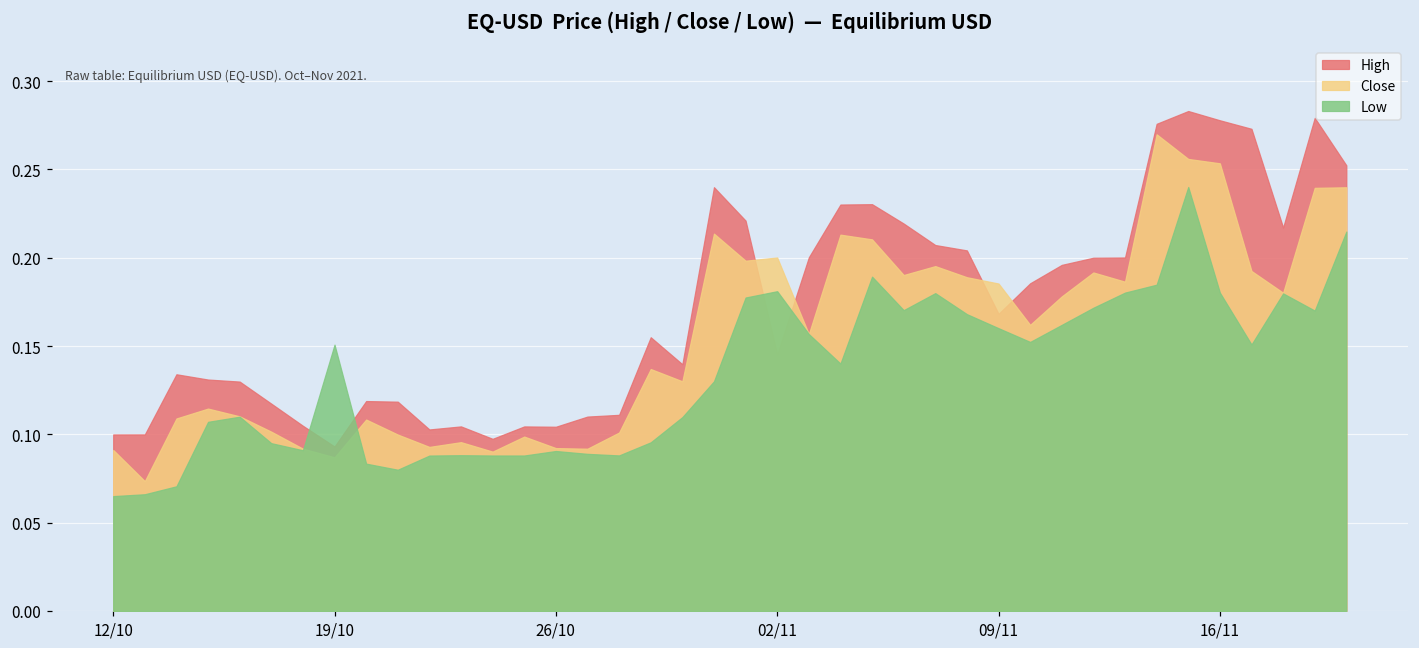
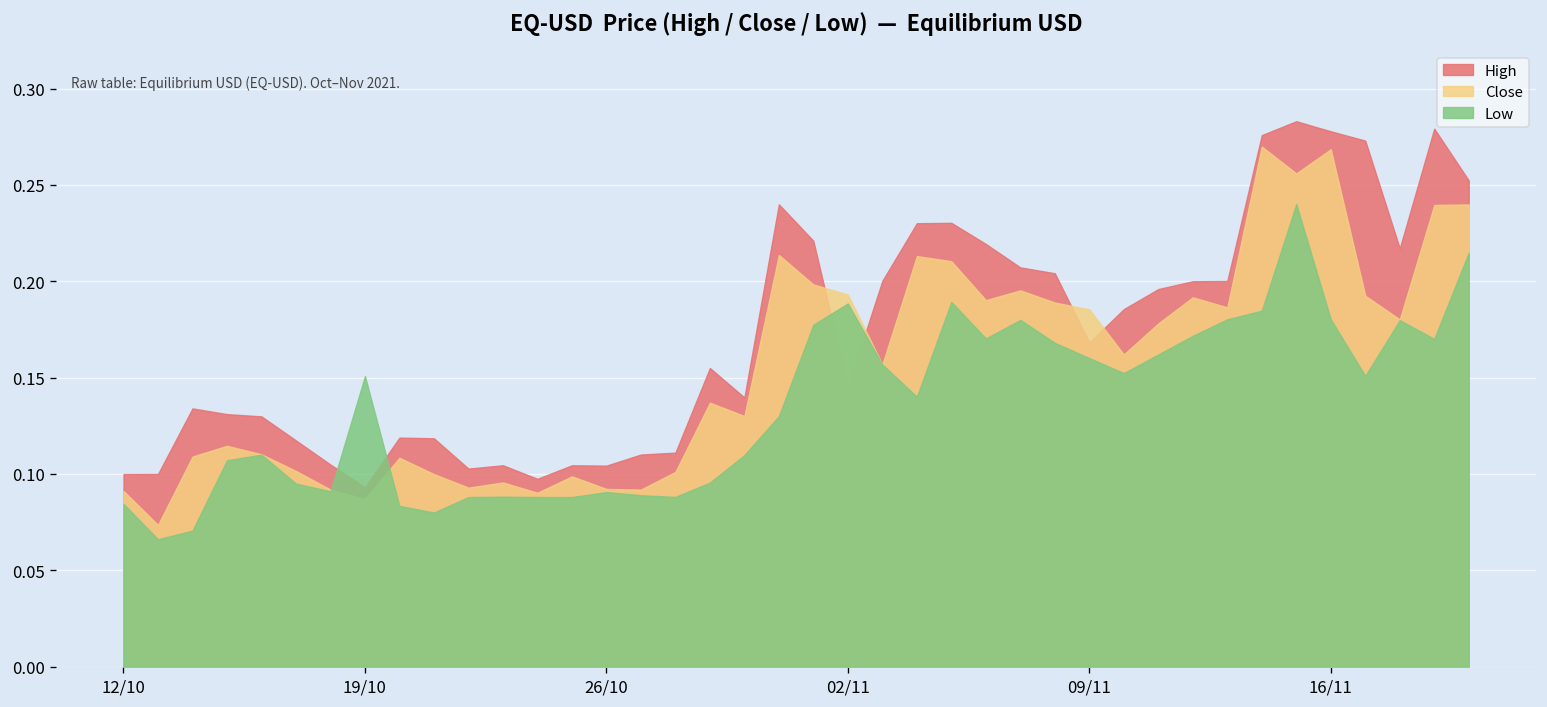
Low, 12/10: 0.065 -> 0.084
Close, 02/11: 0.200 -> 0.193
Low, 02/11: 0.181 -> 0.189
Close, 16/11: 0.254 -> 0.269
